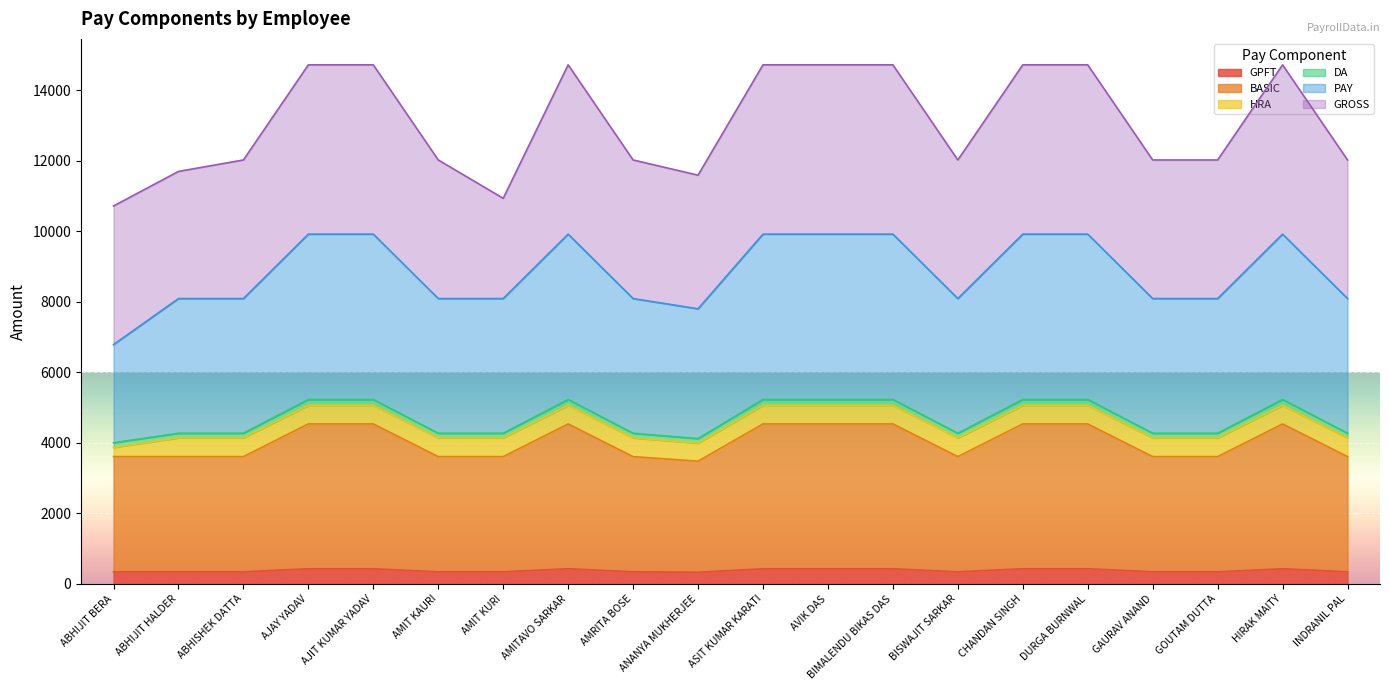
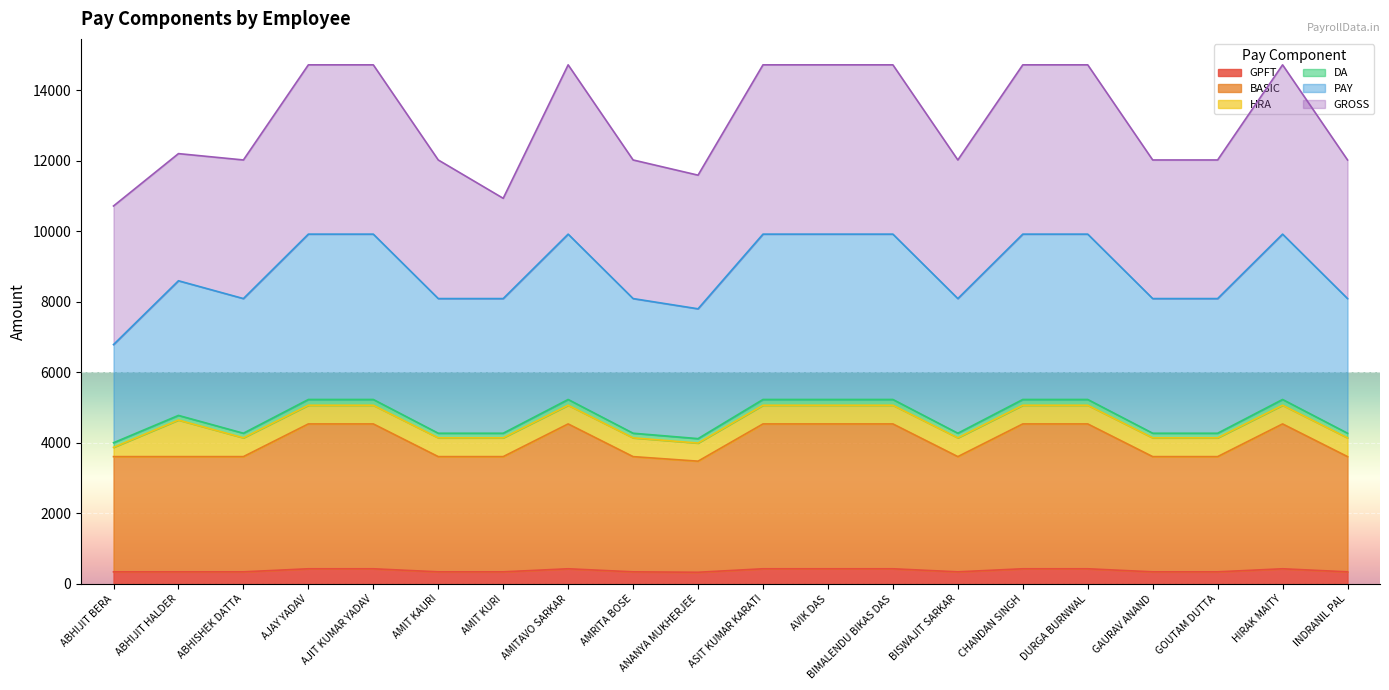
HRA, ABHIJIT HALDER: 500 -> 1000
